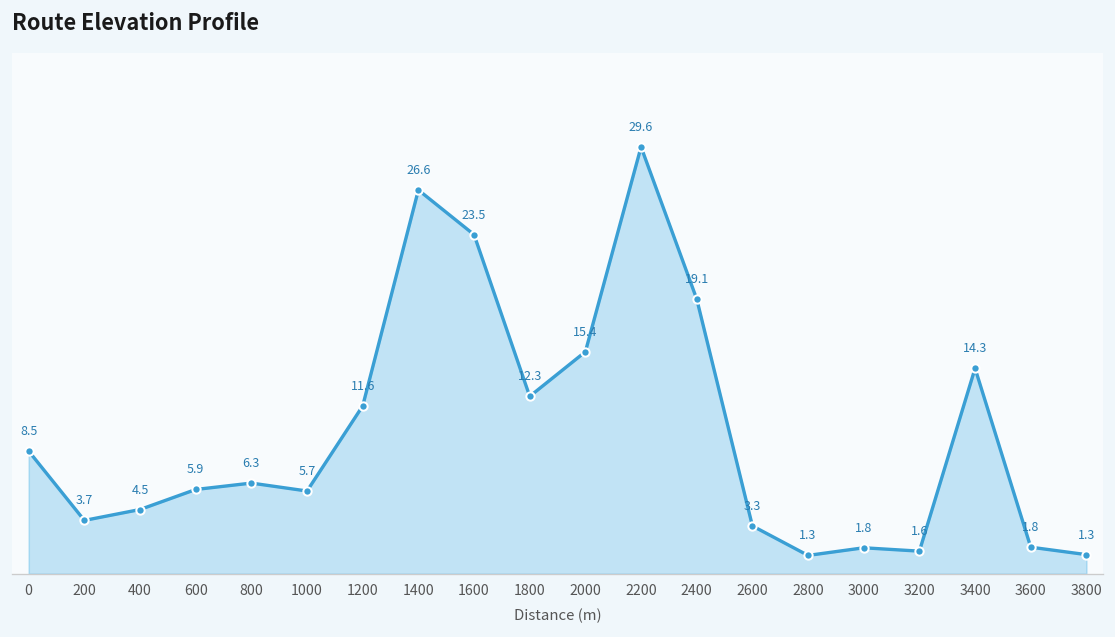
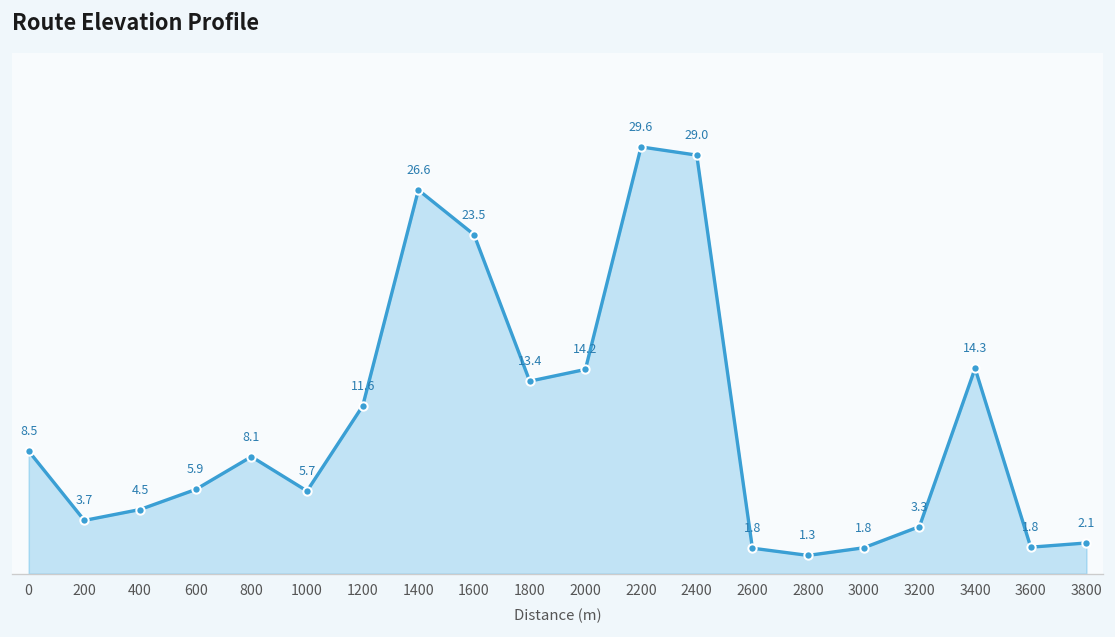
800: 6.3 -> 8.1
1800: 12.3 -> 13.4
2000: 15.4 -> 14.2
2400: 19.1 -> 29.0
2600: 3.3 -> 1.8
3200: 1.6 -> 3.3
3800: 1.3 -> 2.1
